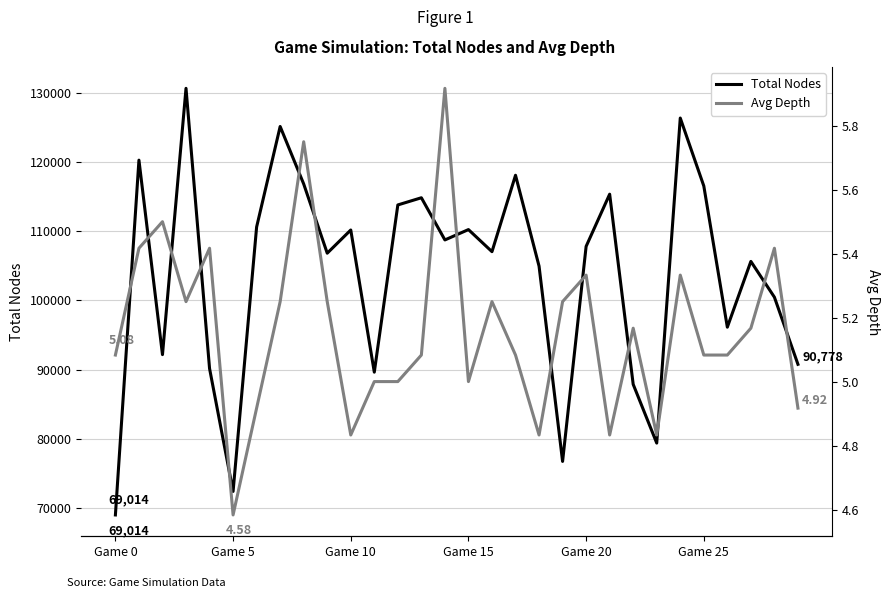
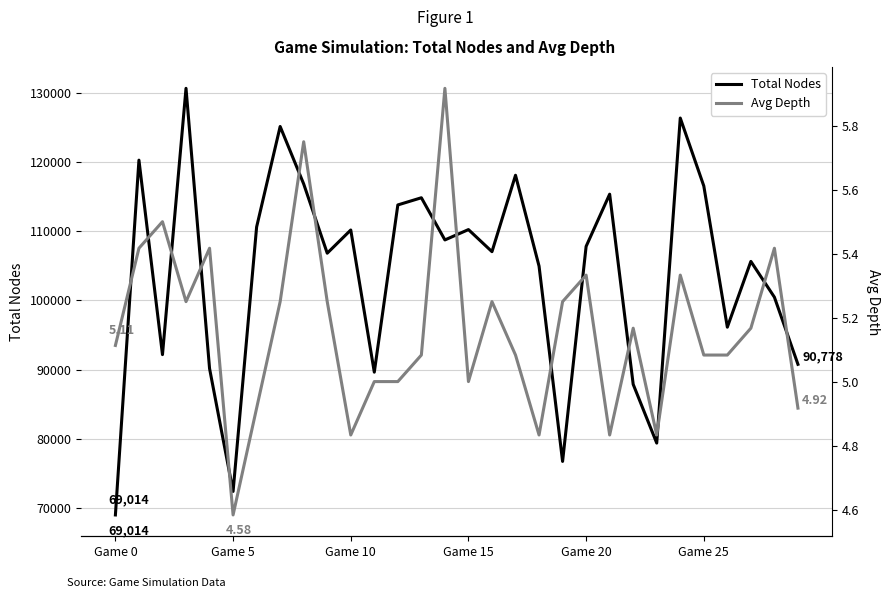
Avg Depth, Game 0: 5.08 -> 5.11
